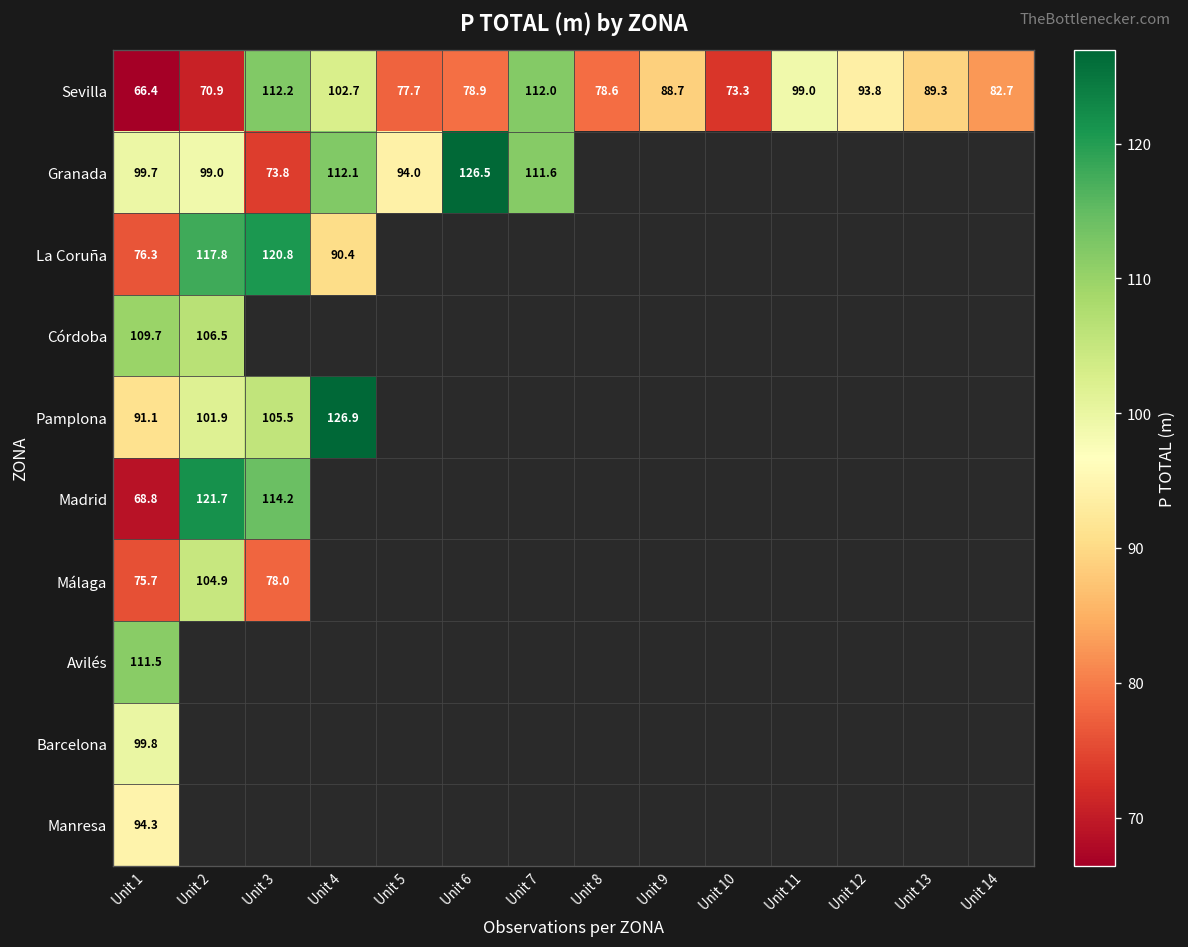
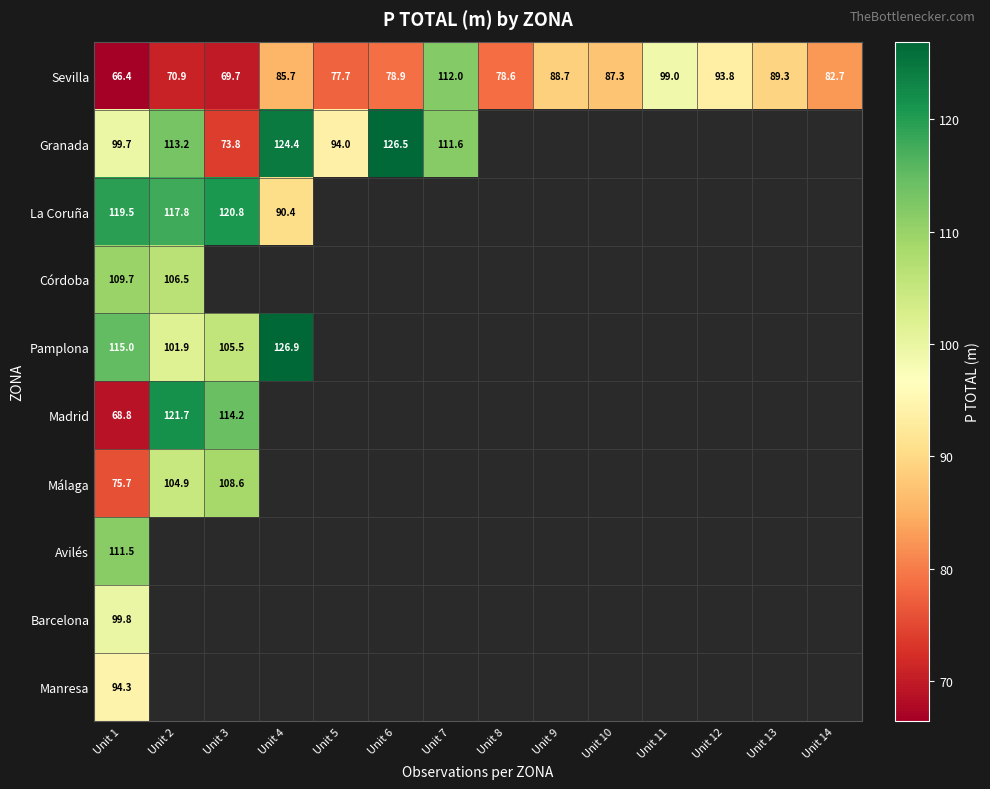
Sevilla, Unit 3: 112.2 -> 69.7
Sevilla, Unit 4: 102.7 -> 85.7
Sevilla, Unit 10: 73.3 -> 87.3
Granada, Unit 2: 99.0 -> 113.2
Granada, Unit 4: 112.1 -> 124.4
La Coruña, Unit 1: 76.3 -> 119.5
Pamplona, Unit 1: 91.1 -> 115.0
Málaga, Unit 3: 78.0 -> 108.6
